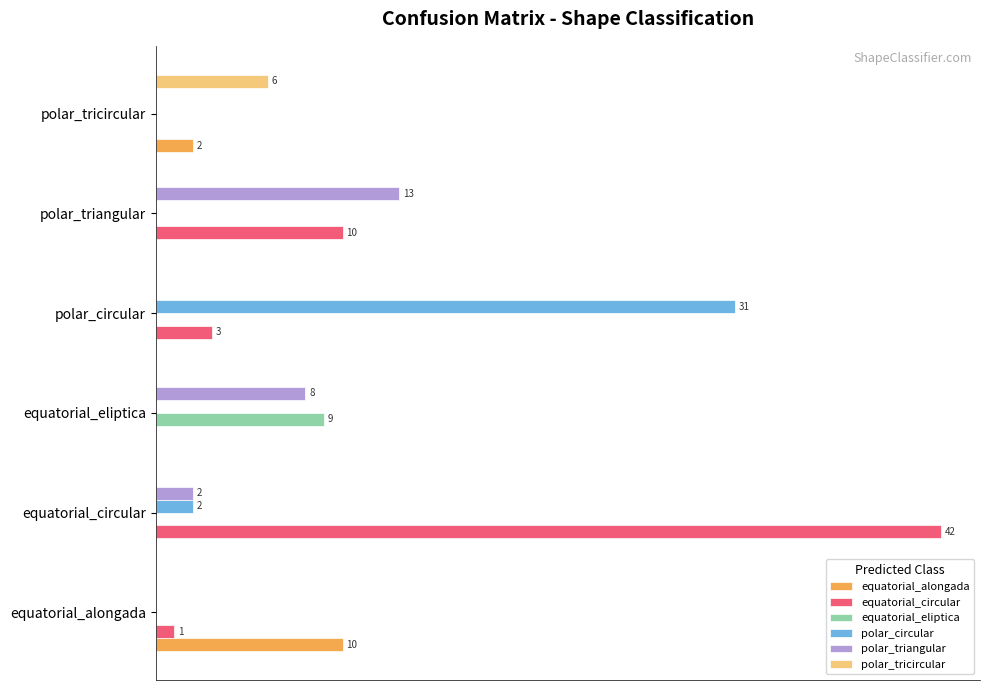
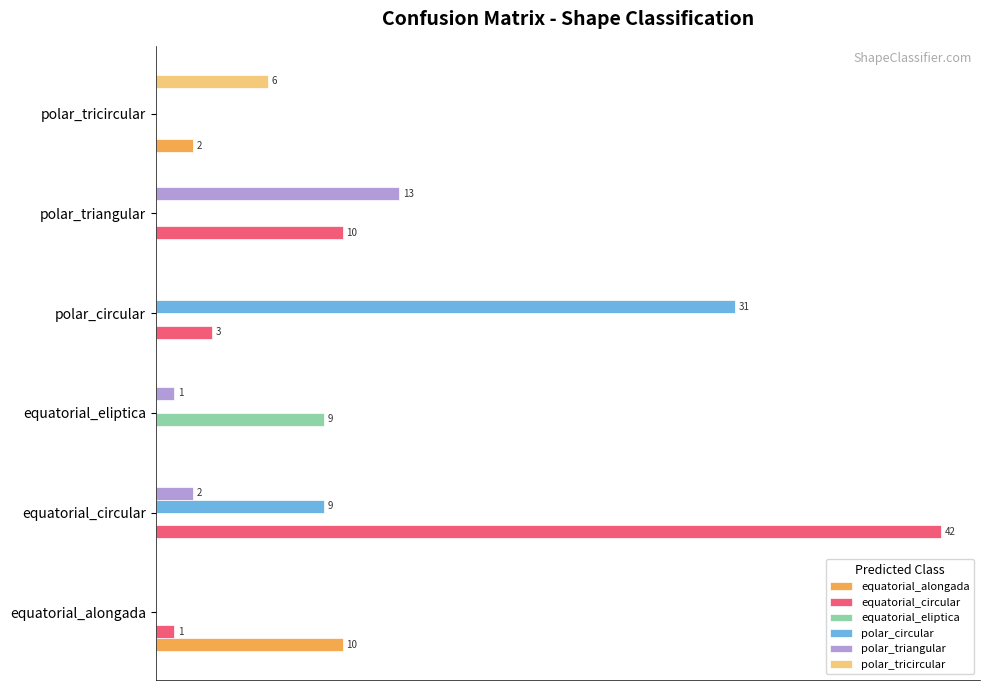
polar_triangular, equatorial_eliptica: 8 -> 1
polar_circular, equatorial_circular: 2 -> 9
